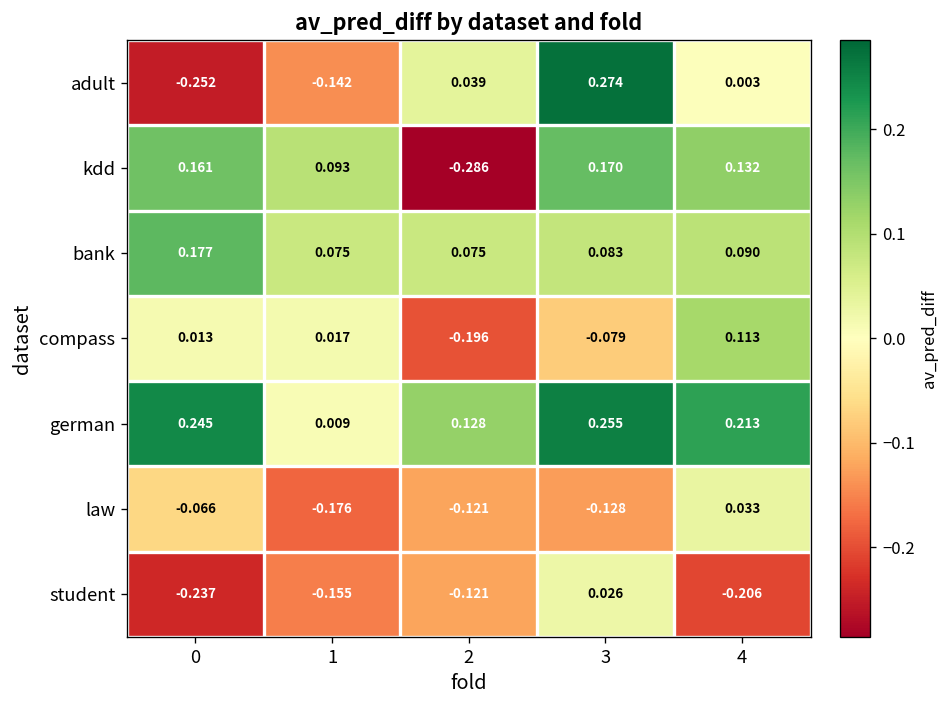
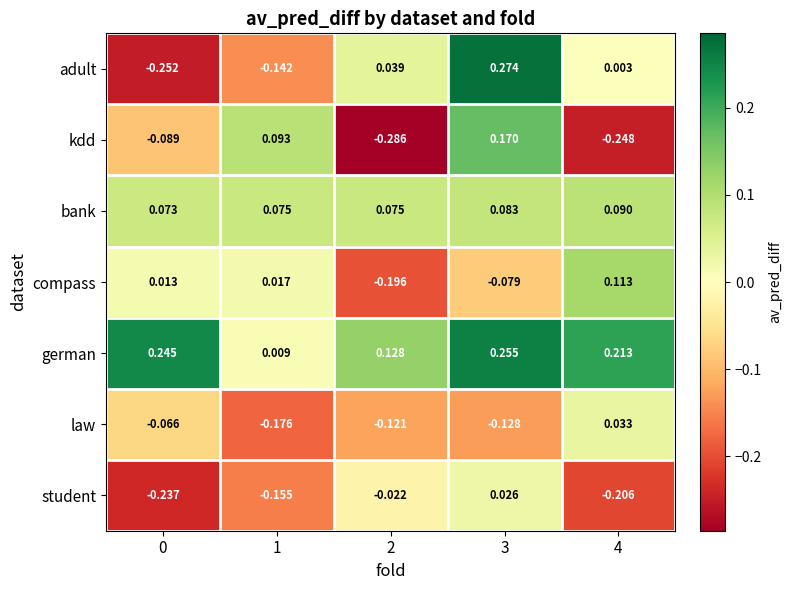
kdd, 0: 0.161 -> -0.089
kdd, 4: 0.132 -> -0.248
bank, 0: 0.177 -> 0.073
student, 2: -0.121 -> -0.022
